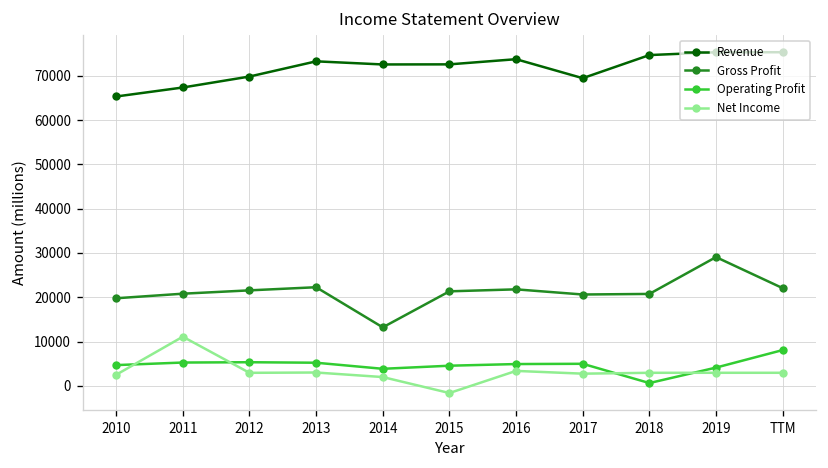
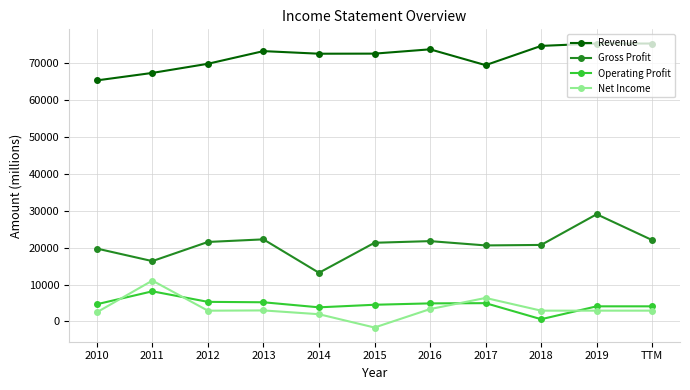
Gross Profit, 2011: 21000 -> 16000
Operating Profit, 2011: 5000 -> 8000
Net Income, 2017: 3000 -> 6000
Operating Profit, TTM: 8000 -> 4000
